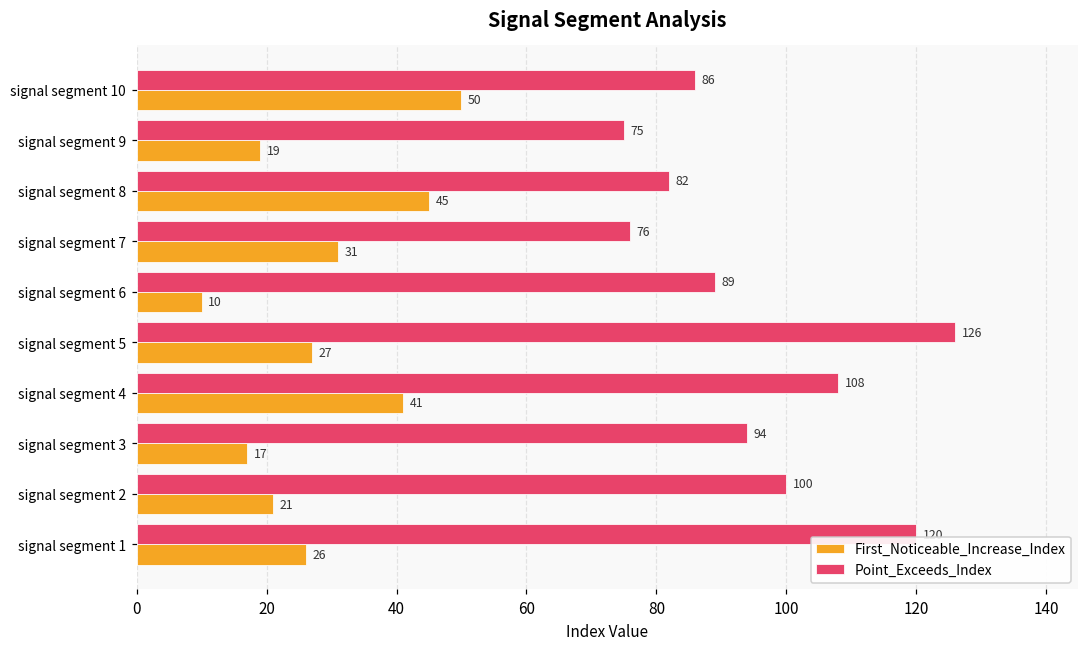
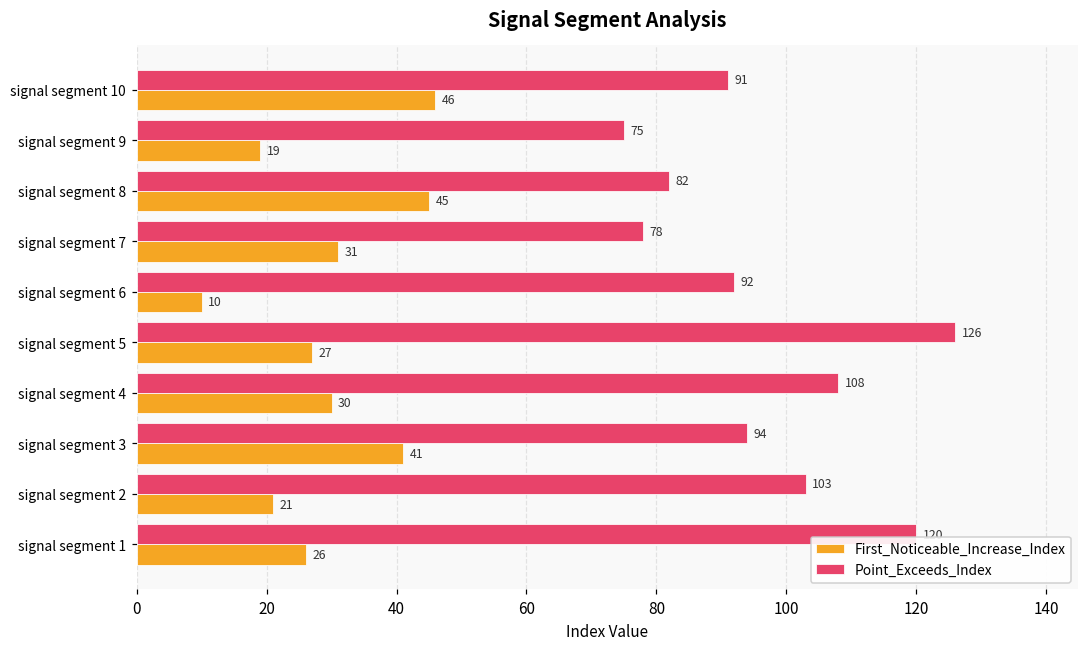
Point_Exceeds_Index, signal segment 10: 86 -> 91
First_Noticeable_Increase_Index, signal segment 10: 50 -> 46
Point_Exceeds_Index, signal segment 7: 76 -> 78
Point_Exceeds_Index, signal segment 6: 89 -> 92
First_Noticeable_Increase_Index, signal segment 4: 41 -> 30
First_Noticeable_Increase_Index, signal segment 3: 17 -> 41
Point_Exceeds_Index, signal segment 2: 100 -> 103
